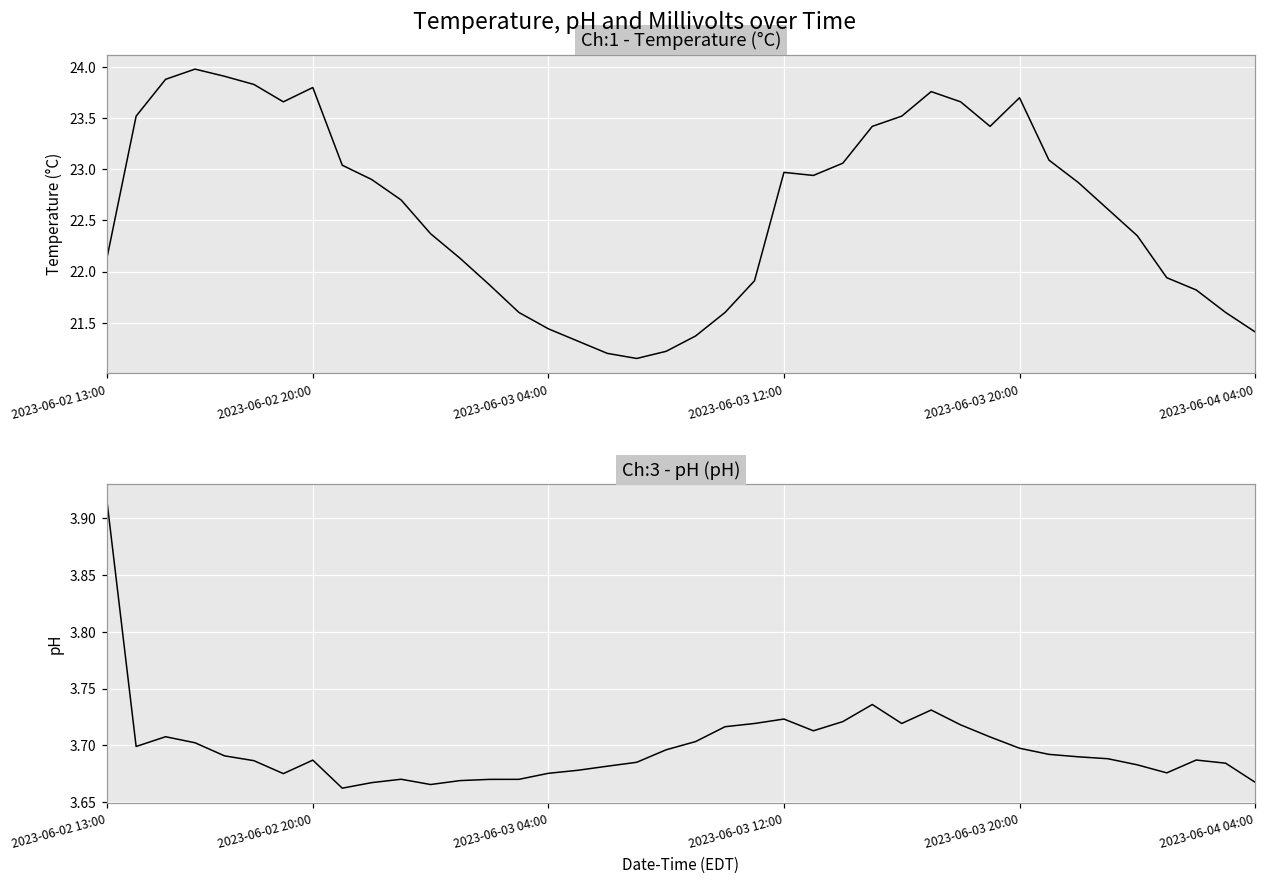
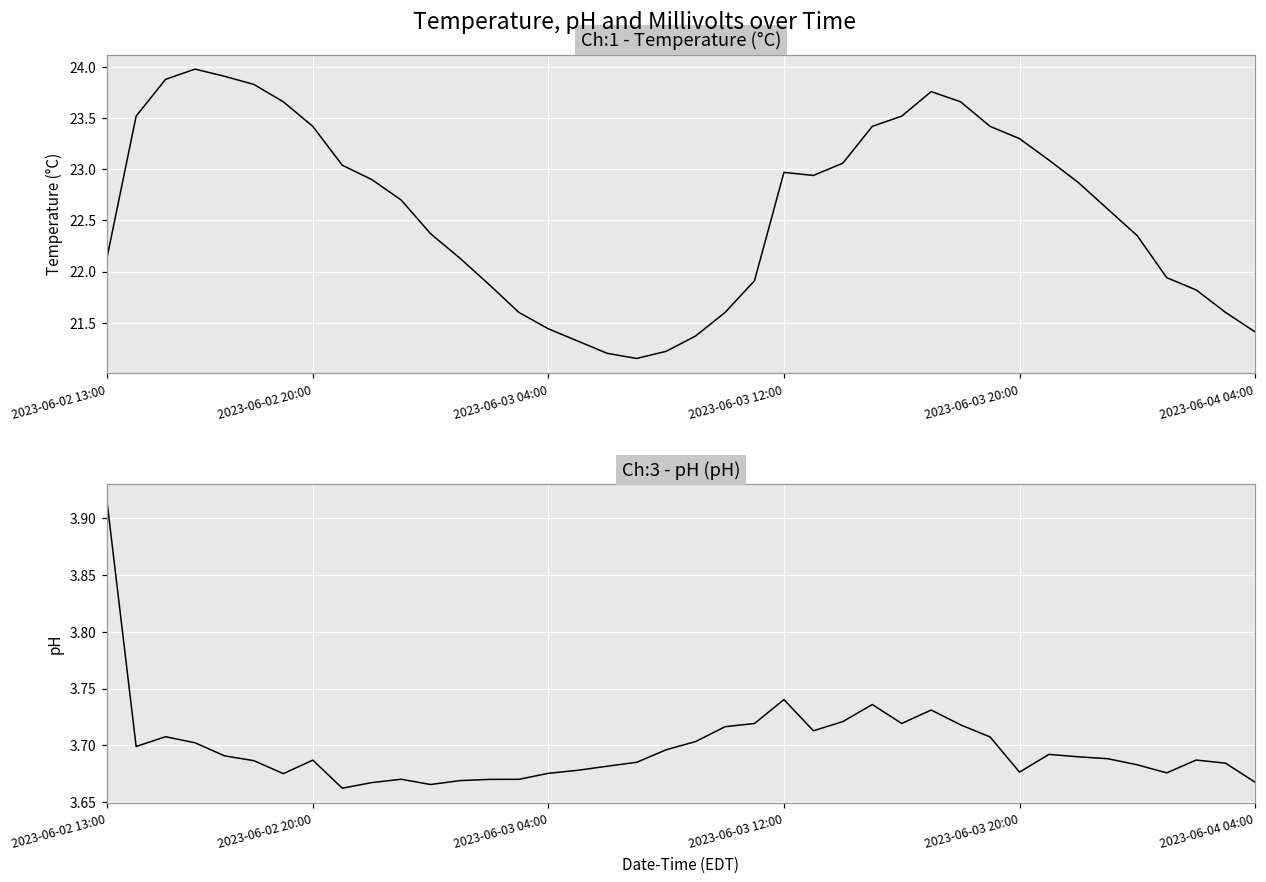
Ch:1 - Temperature (°C), 2023-06-02 20:00: 23.8 -> 23.4
Ch:1 - Temperature (°C), 2023-06-03 20:00: 23.7 -> 23.3
Ch:3 - pH (pH), 2023-06-03 12:00: 3.723 -> 3.740
Ch:3 - pH (pH), 2023-06-03 20:00: 3.697 -> 3.676
